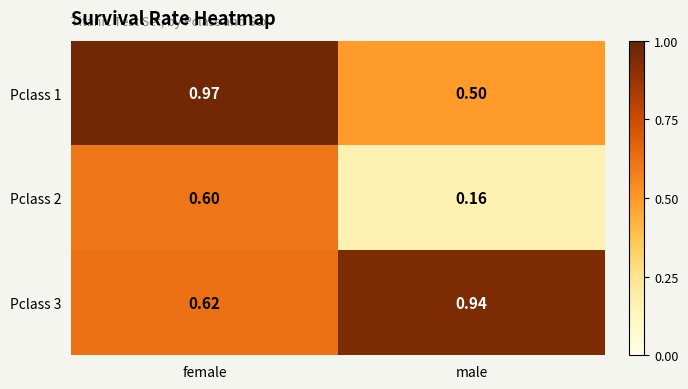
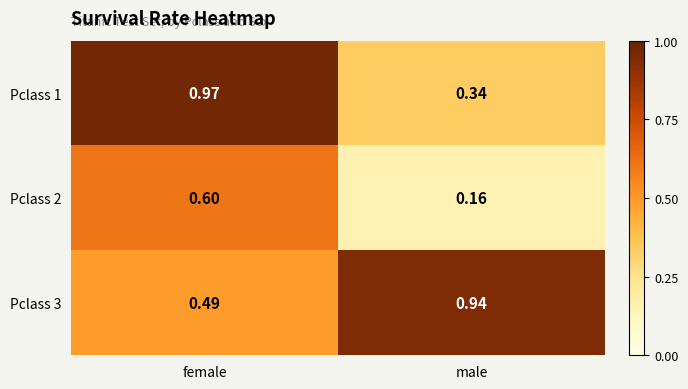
Pclass 1, male: 0.50 -> 0.34
Pclass 3, female: 0.62 -> 0.49
